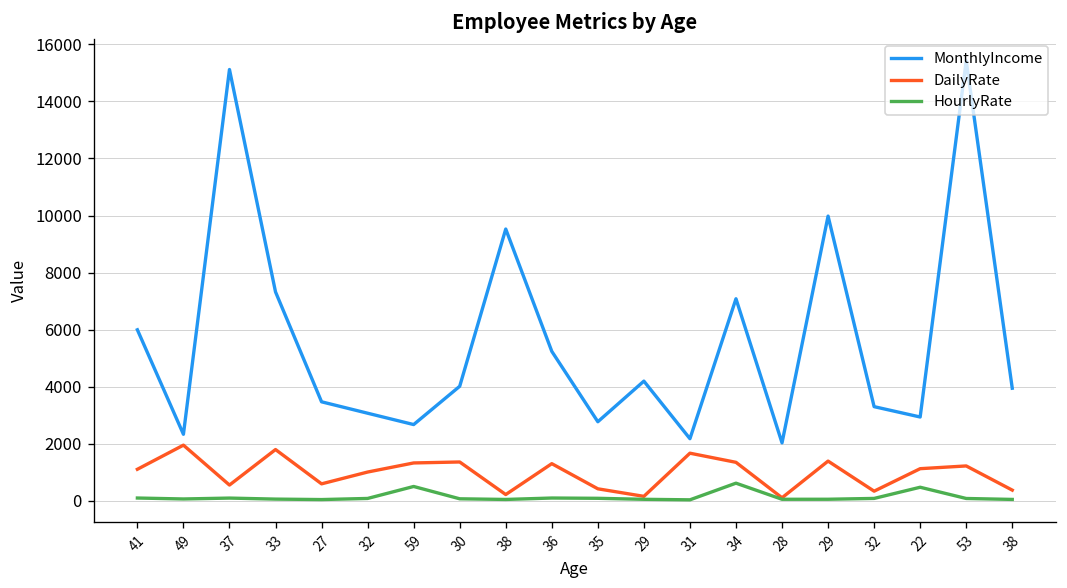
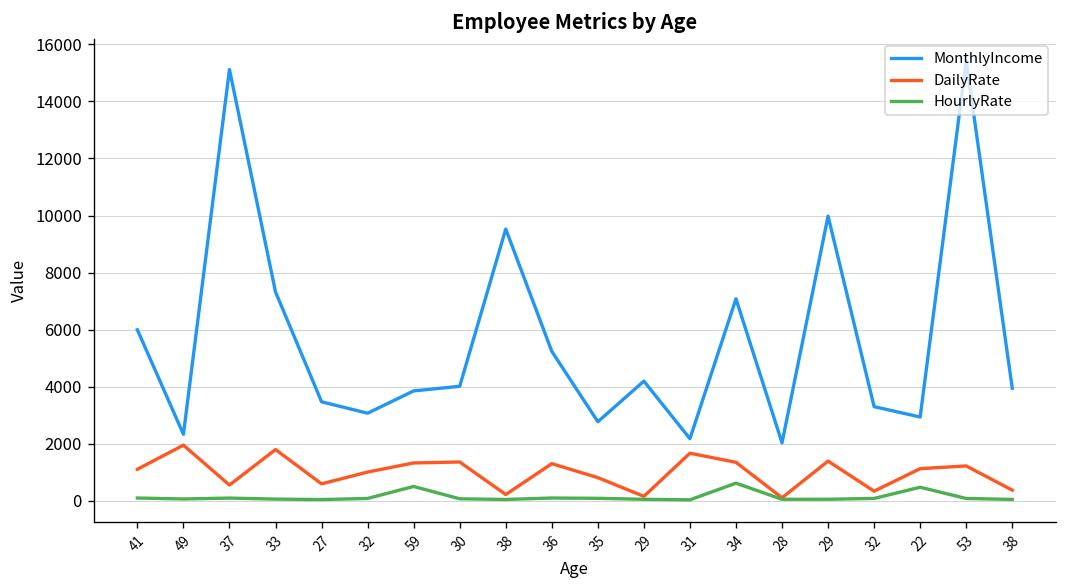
MonthlyIncome, 59: 2700 -> 3900
DailyRate, 35: 400 -> 800
